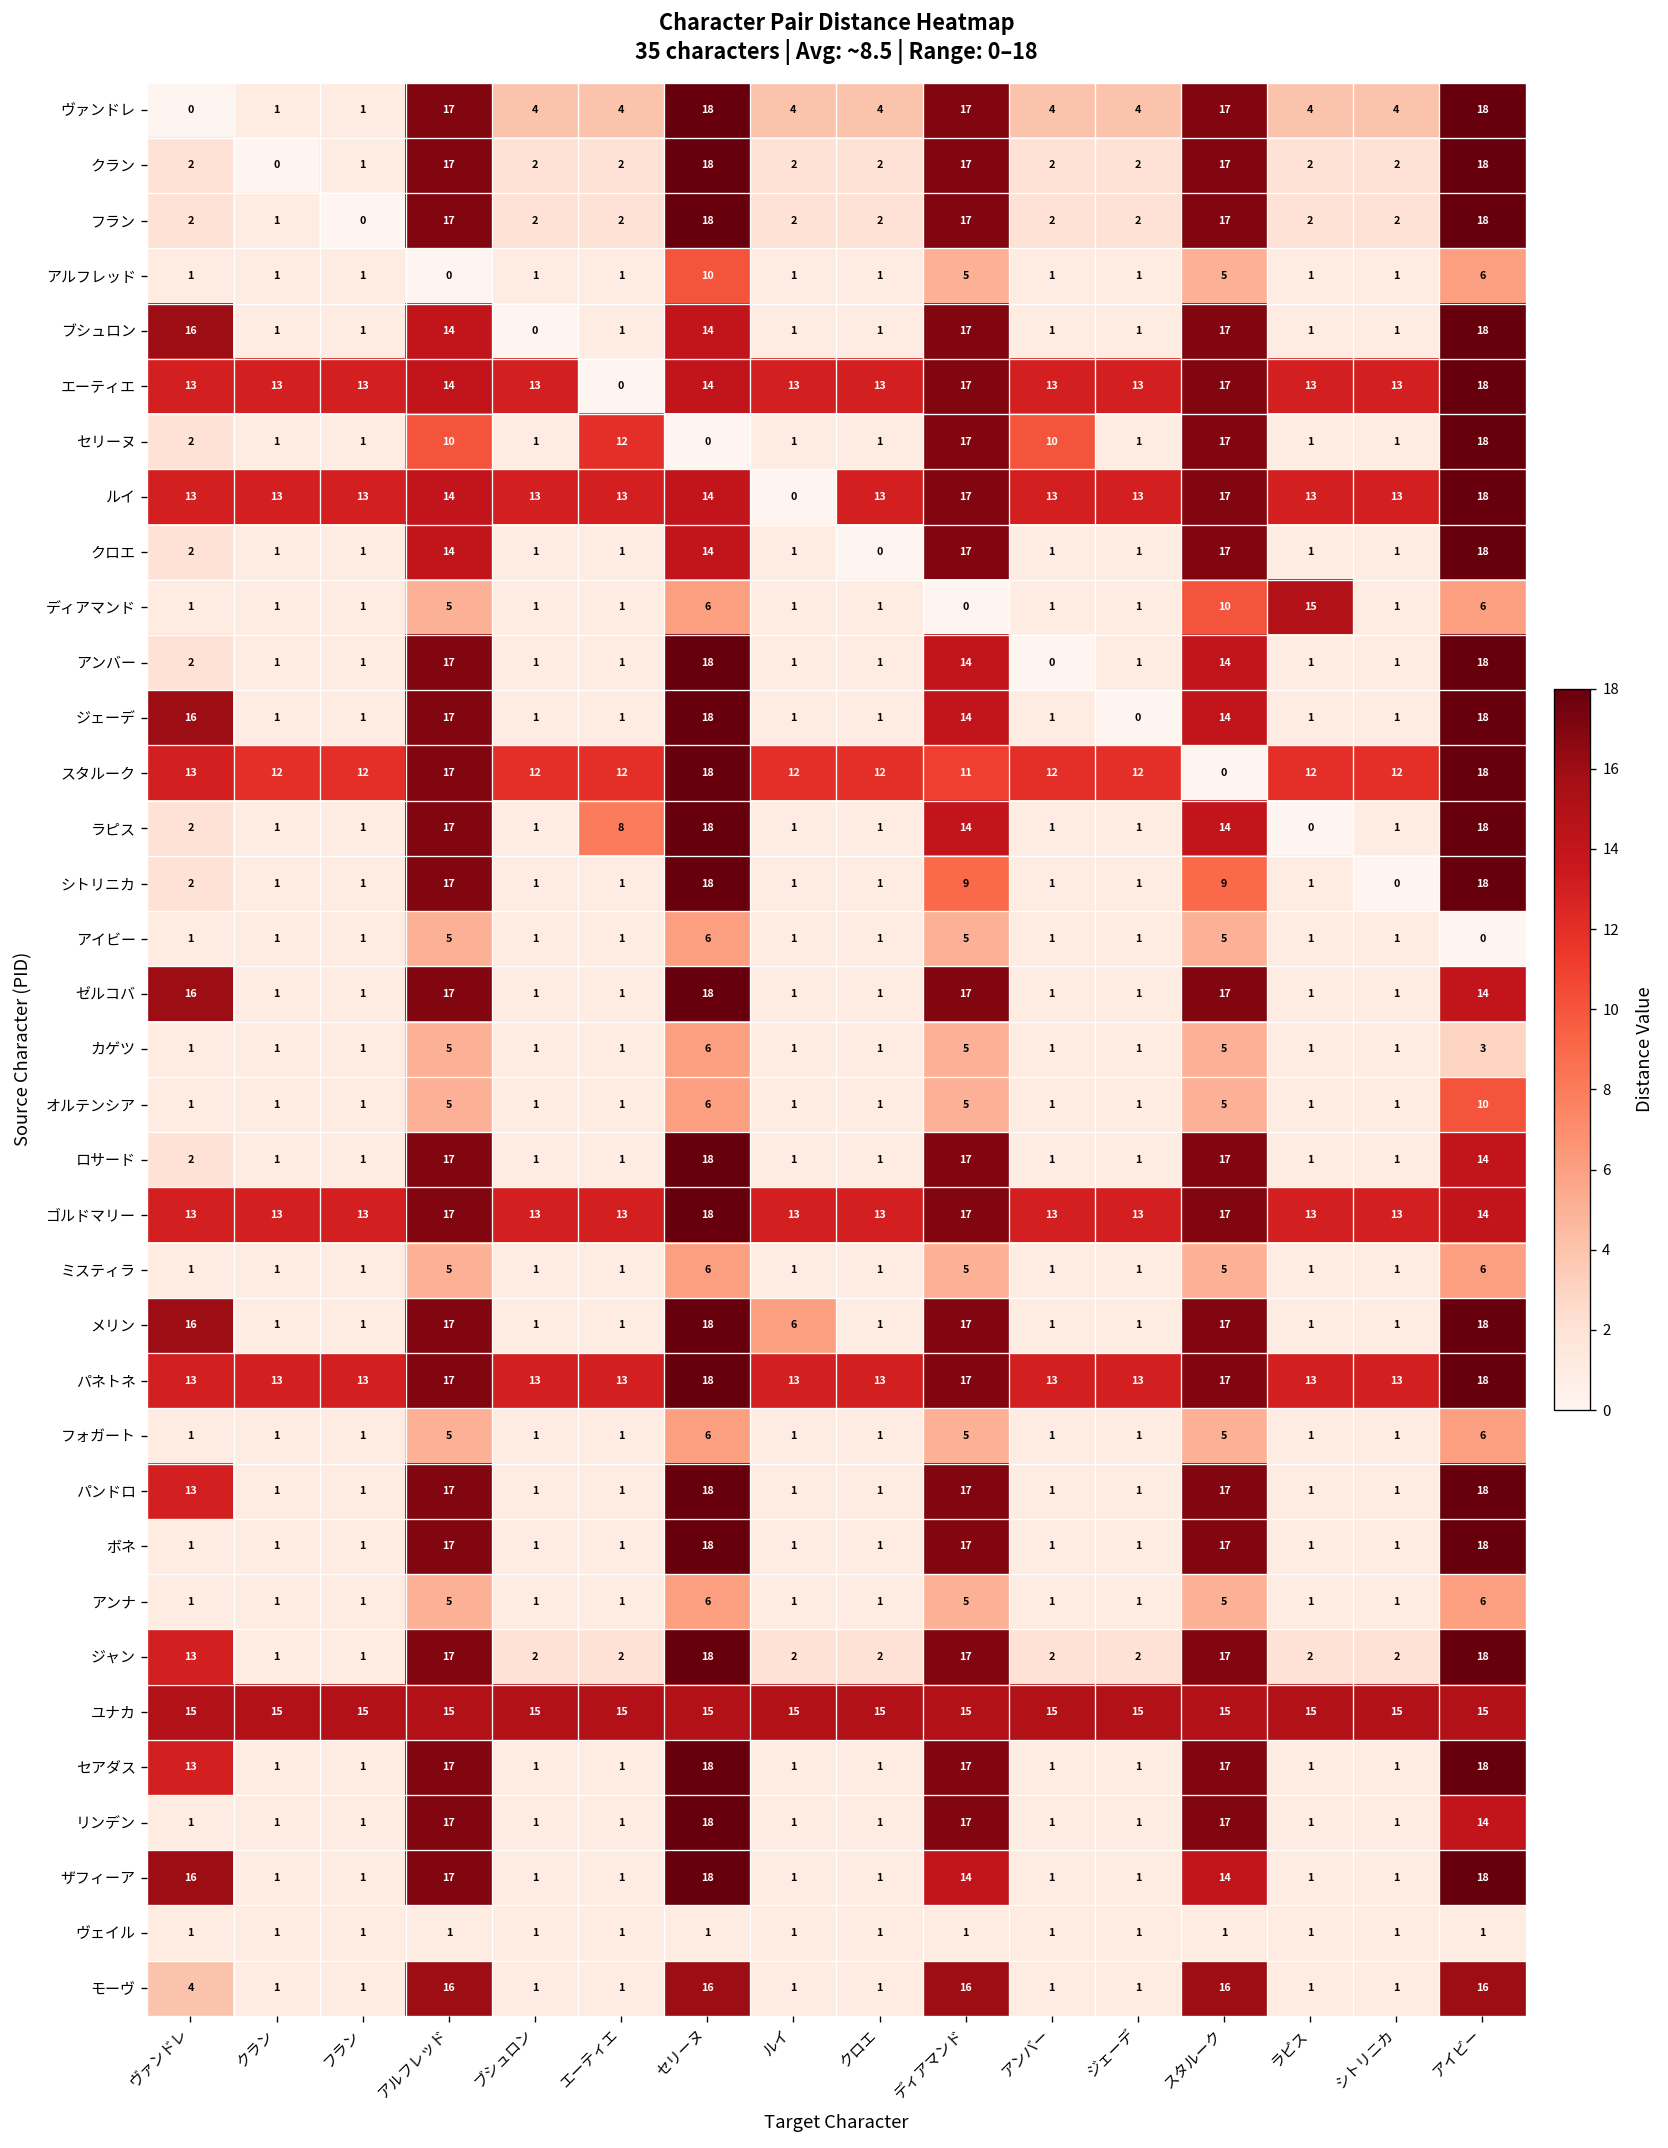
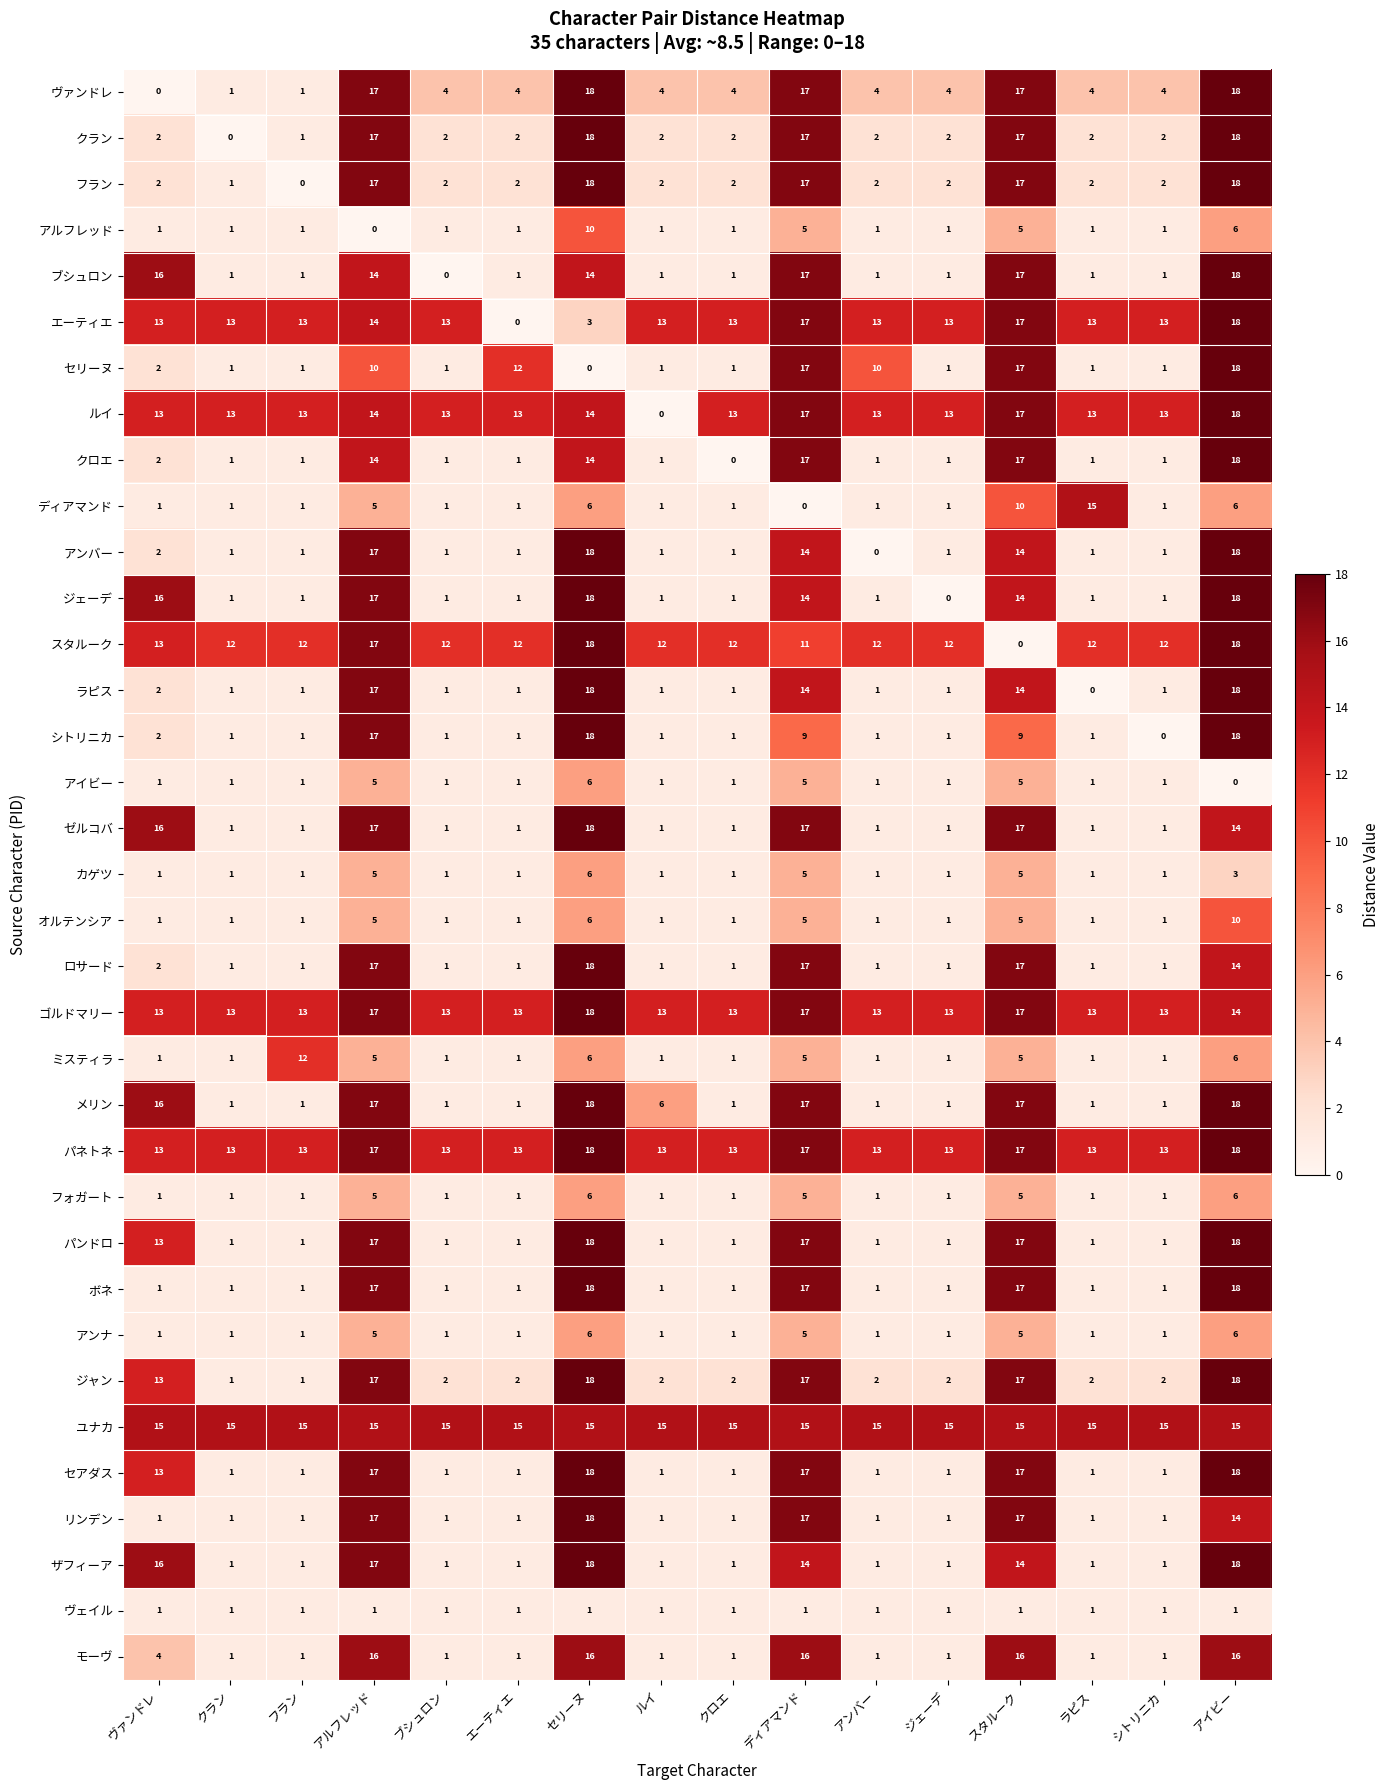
エーティエ, セリーヌ: 14 -> 3
ラピス, エーティエ: 8 -> 1
ミスティラ, フラン: 1 -> 12
